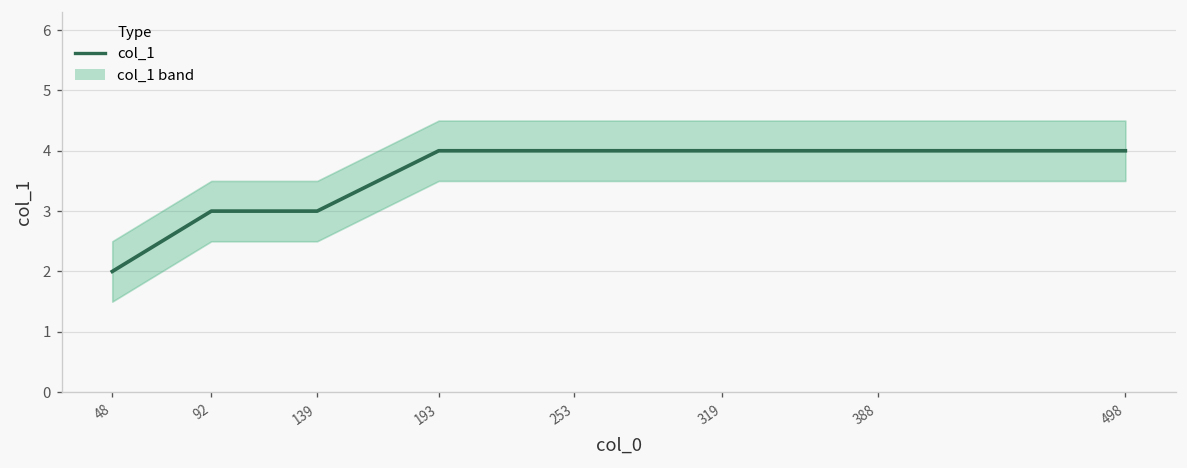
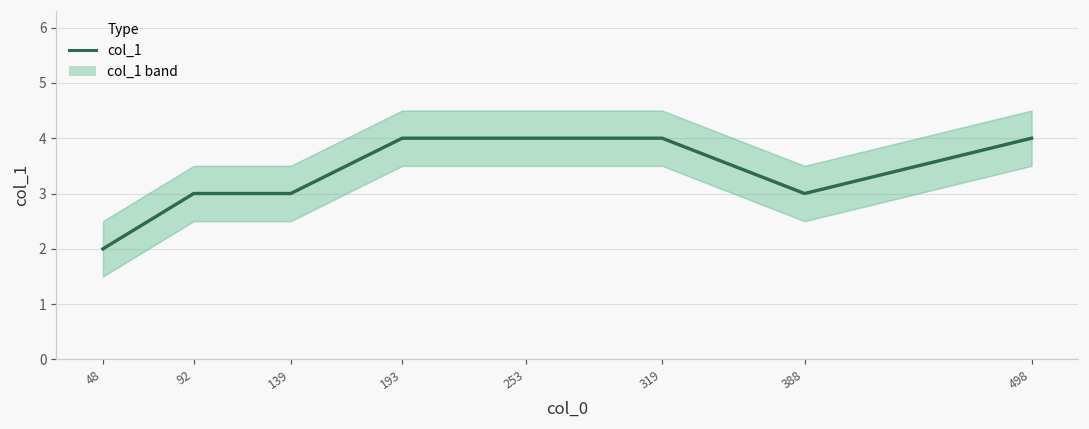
col_1, 388: 4 -> 3
